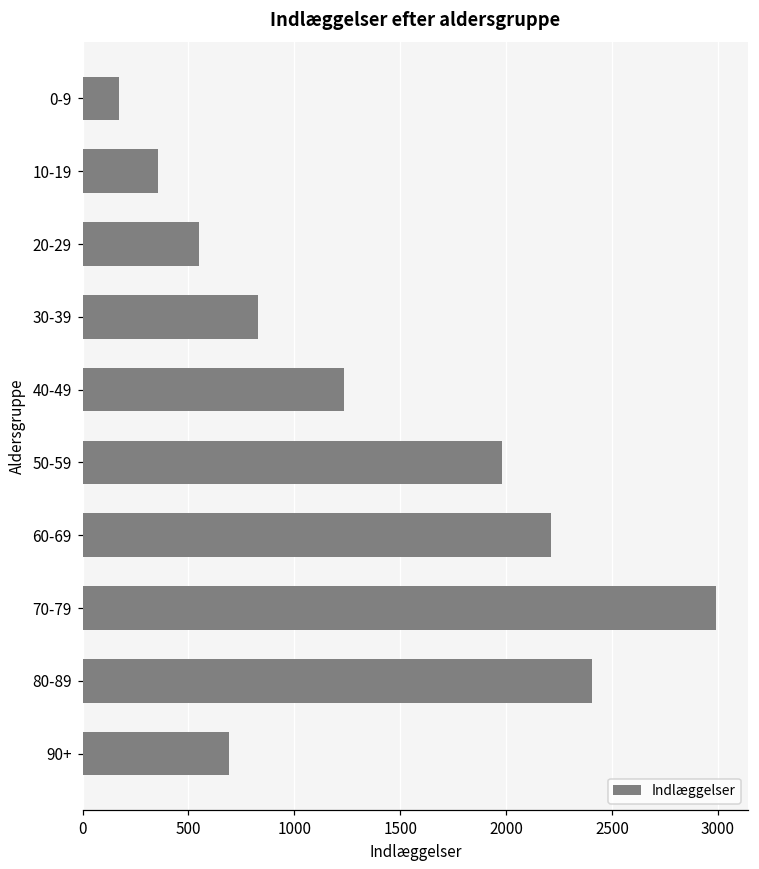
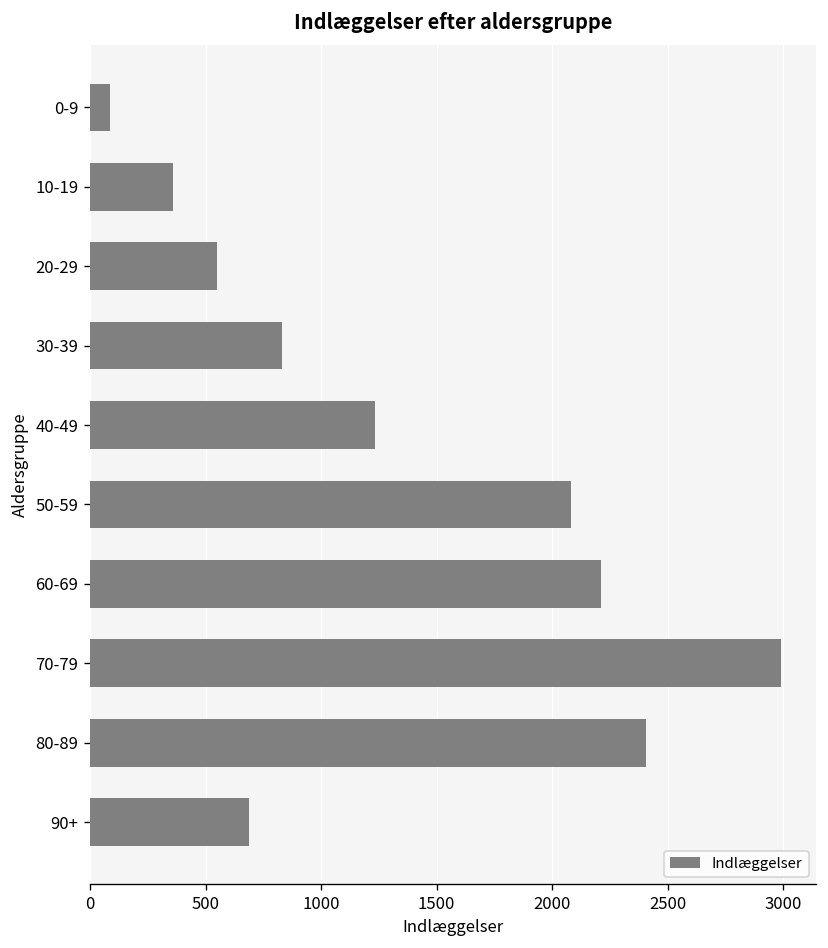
0-9: 170 -> 90
50-59: 1980 -> 2080
